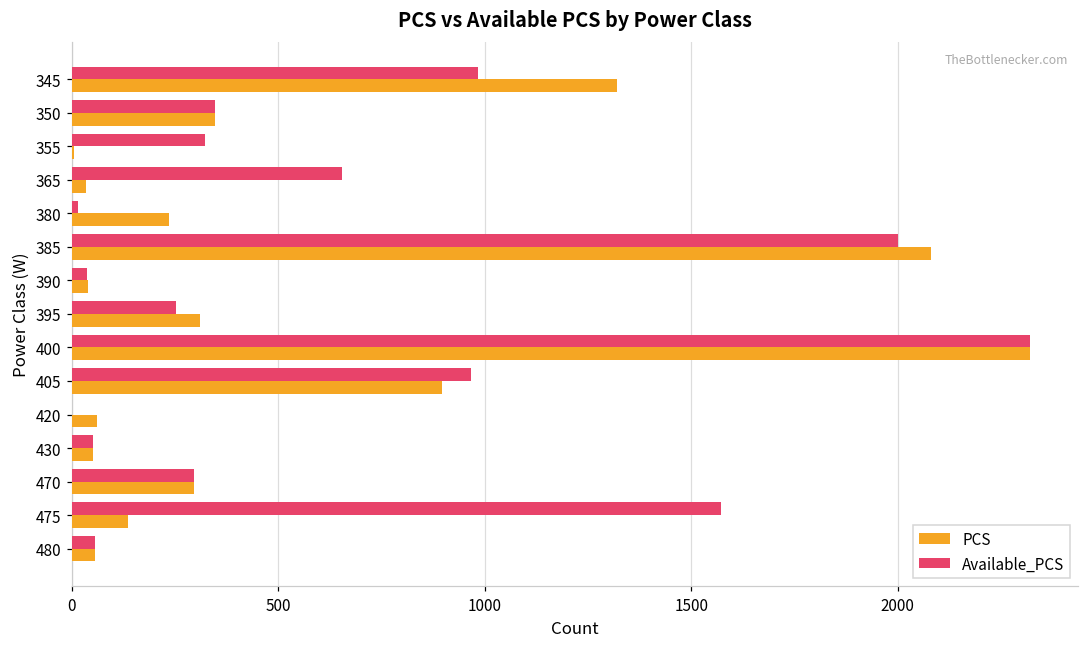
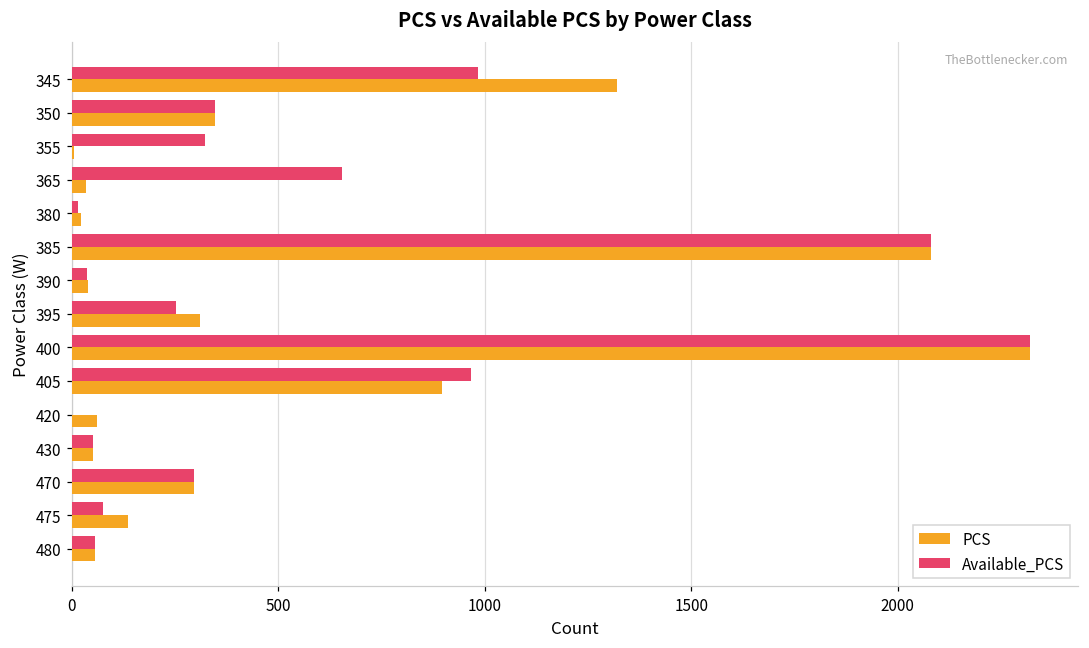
PCS, 380: 240 -> 20
Available_PCS, 385: 2000 -> 2080
Available_PCS, 475: 1570 -> 80
